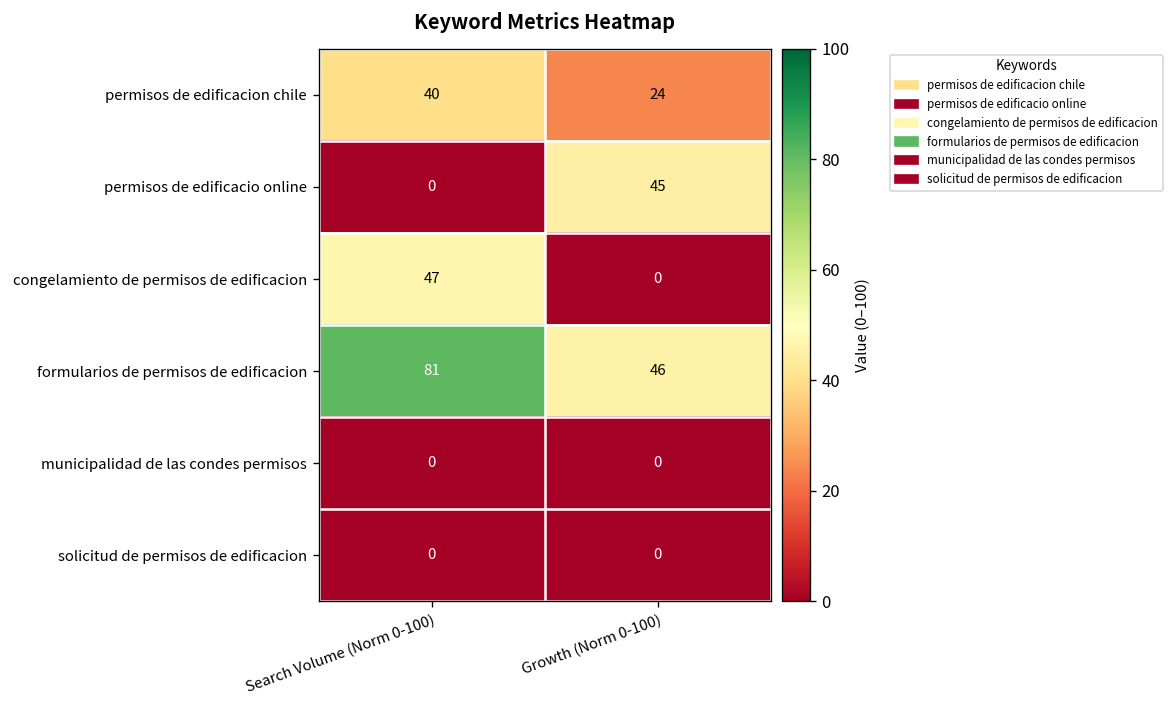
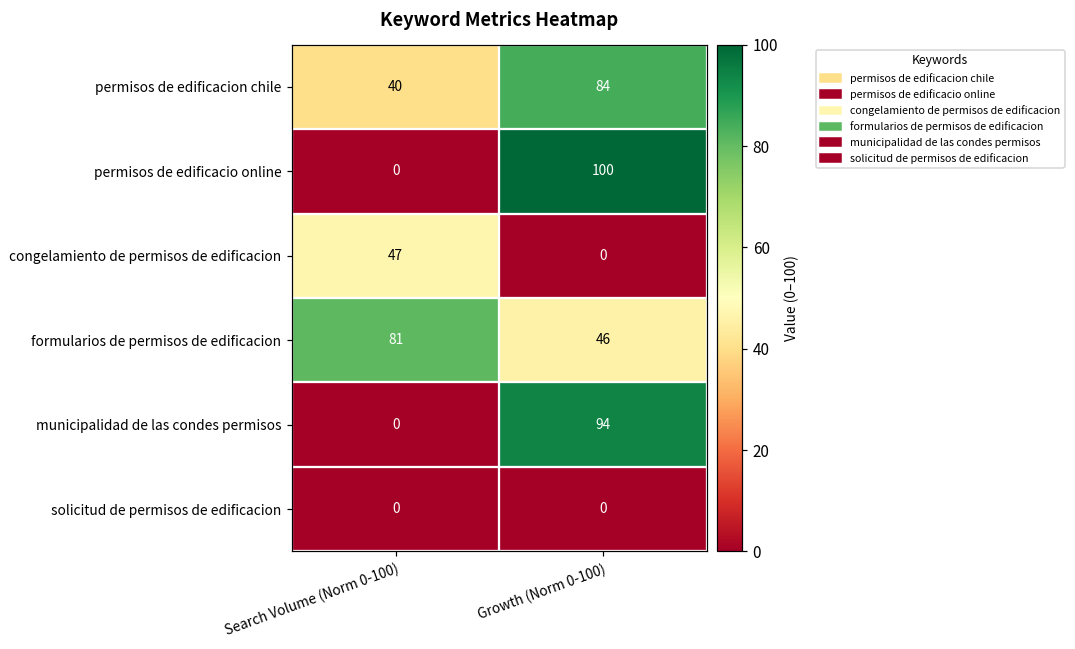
permisos de edificacion chile, Growth (Norm 0-100): 24 -> 84
permisos de edificacio online, Growth (Norm 0-100): 45 -> 100
municipalidad de las condes permisos, Growth (Norm 0-100): 0 -> 94
